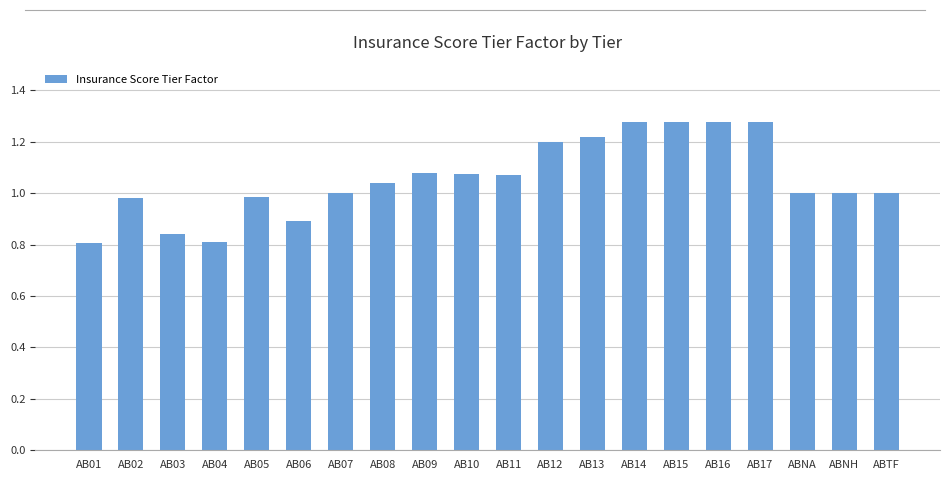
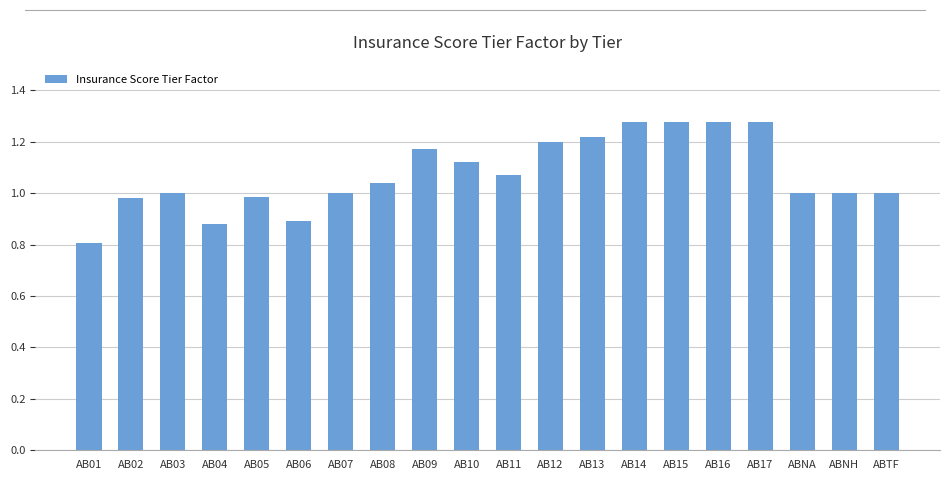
AB03: 0.84 -> 1.00
AB04: 0.81 -> 0.88
AB09: 1.08 -> 1.17
AB10: 1.07 -> 1.12
